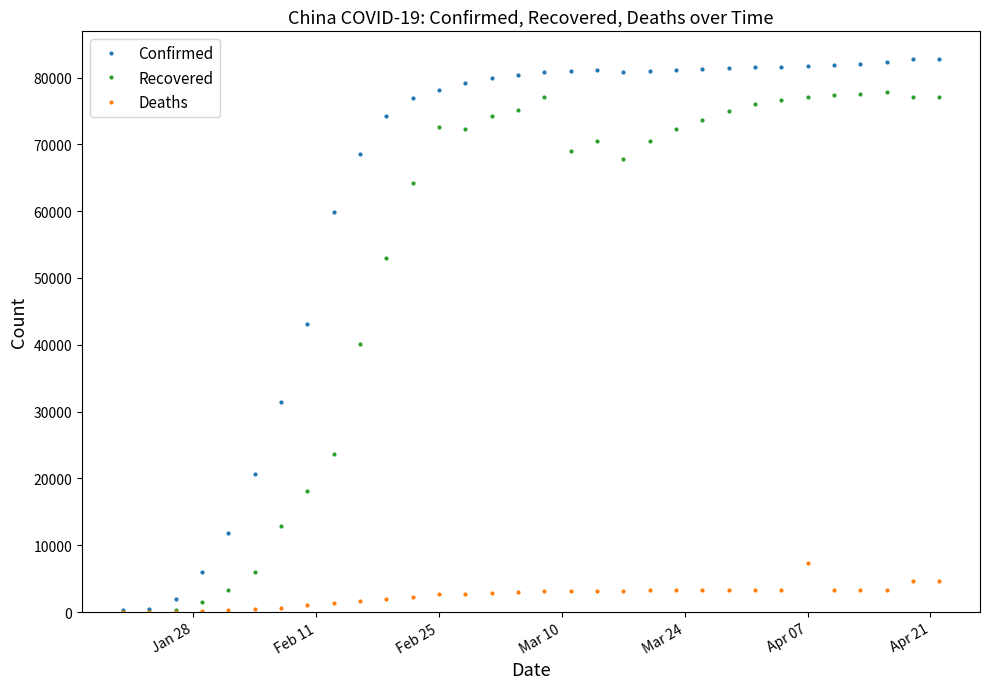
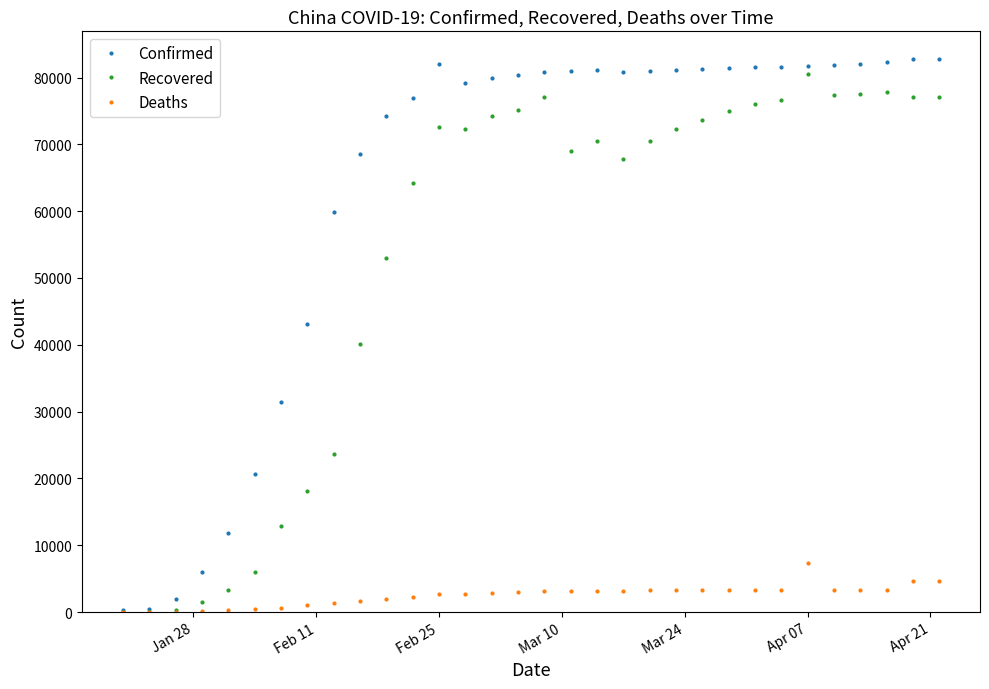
Confirmed, Feb 25: 78000 -> 82000
Recovered, Apr 07: 77000 -> 81000
